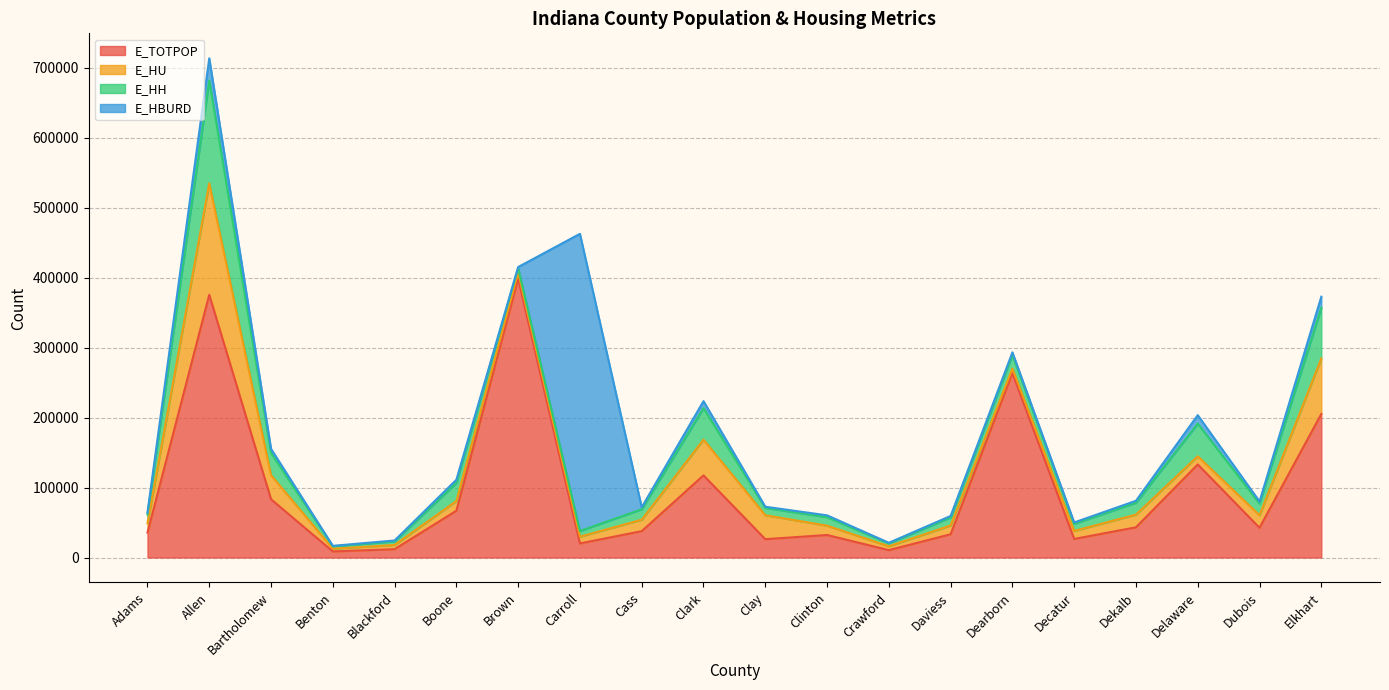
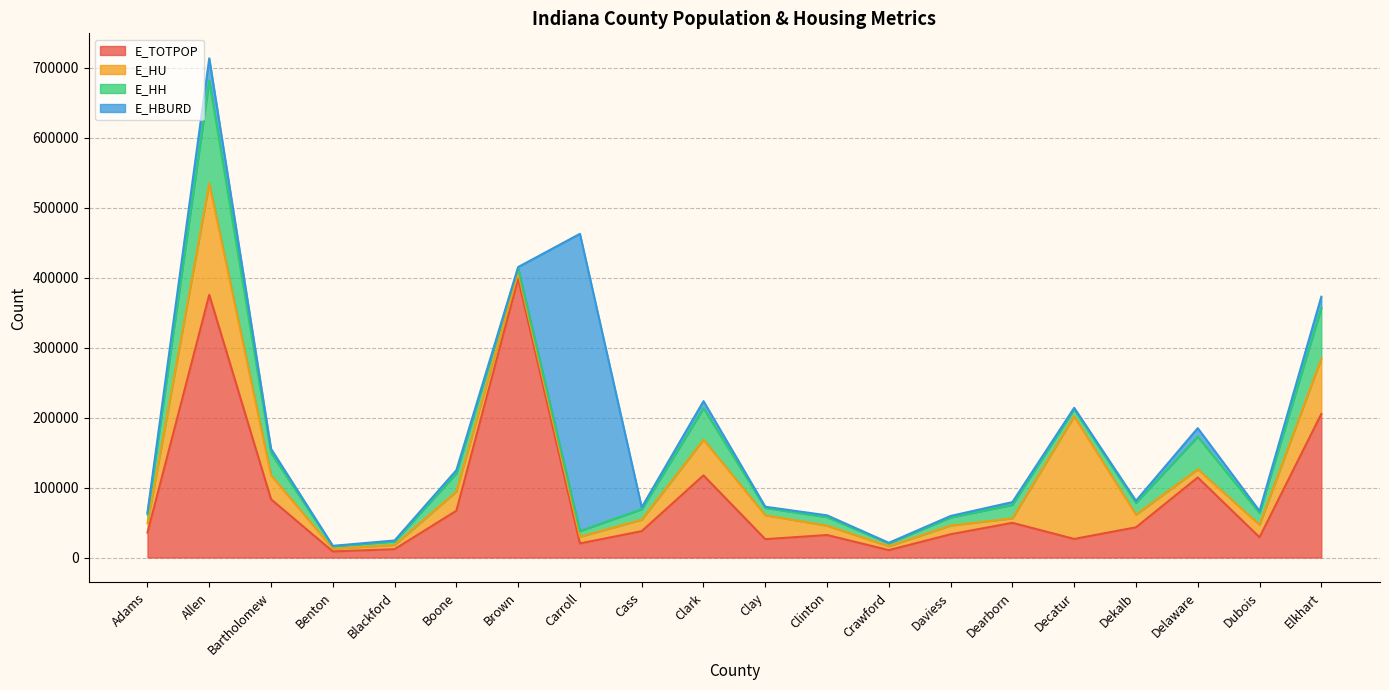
E_HU, Boone: 10000 -> 30000
E_TOTPOP, Dearborn: 260000 -> 50000
E_HU, Decatur: 10000 -> 180000
E_TOTPOP, Delaware: 130000 -> 110000
E_TOTPOP, Dubois: 40000 -> 30000
